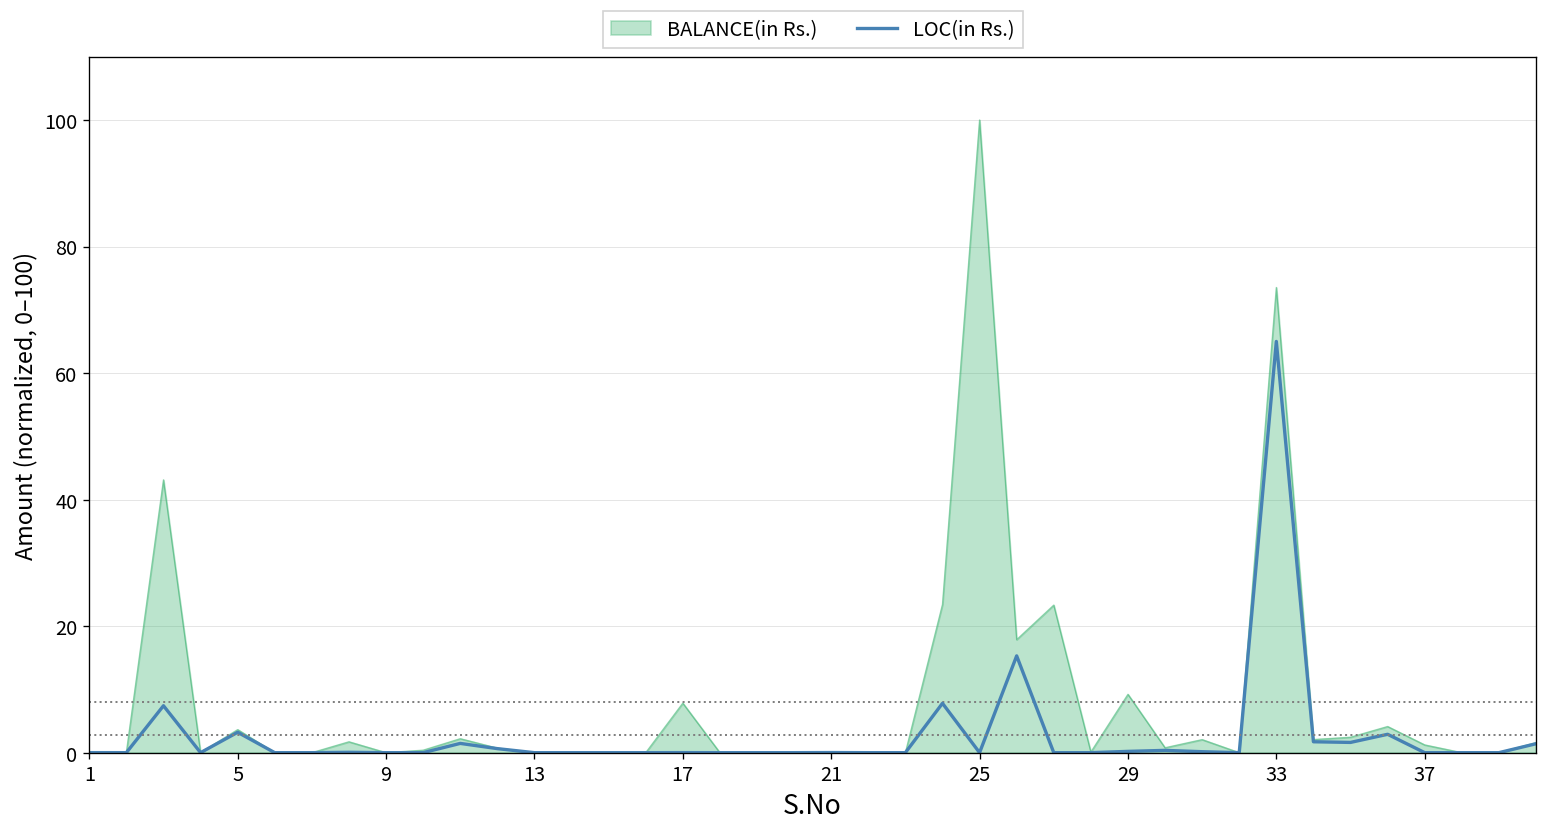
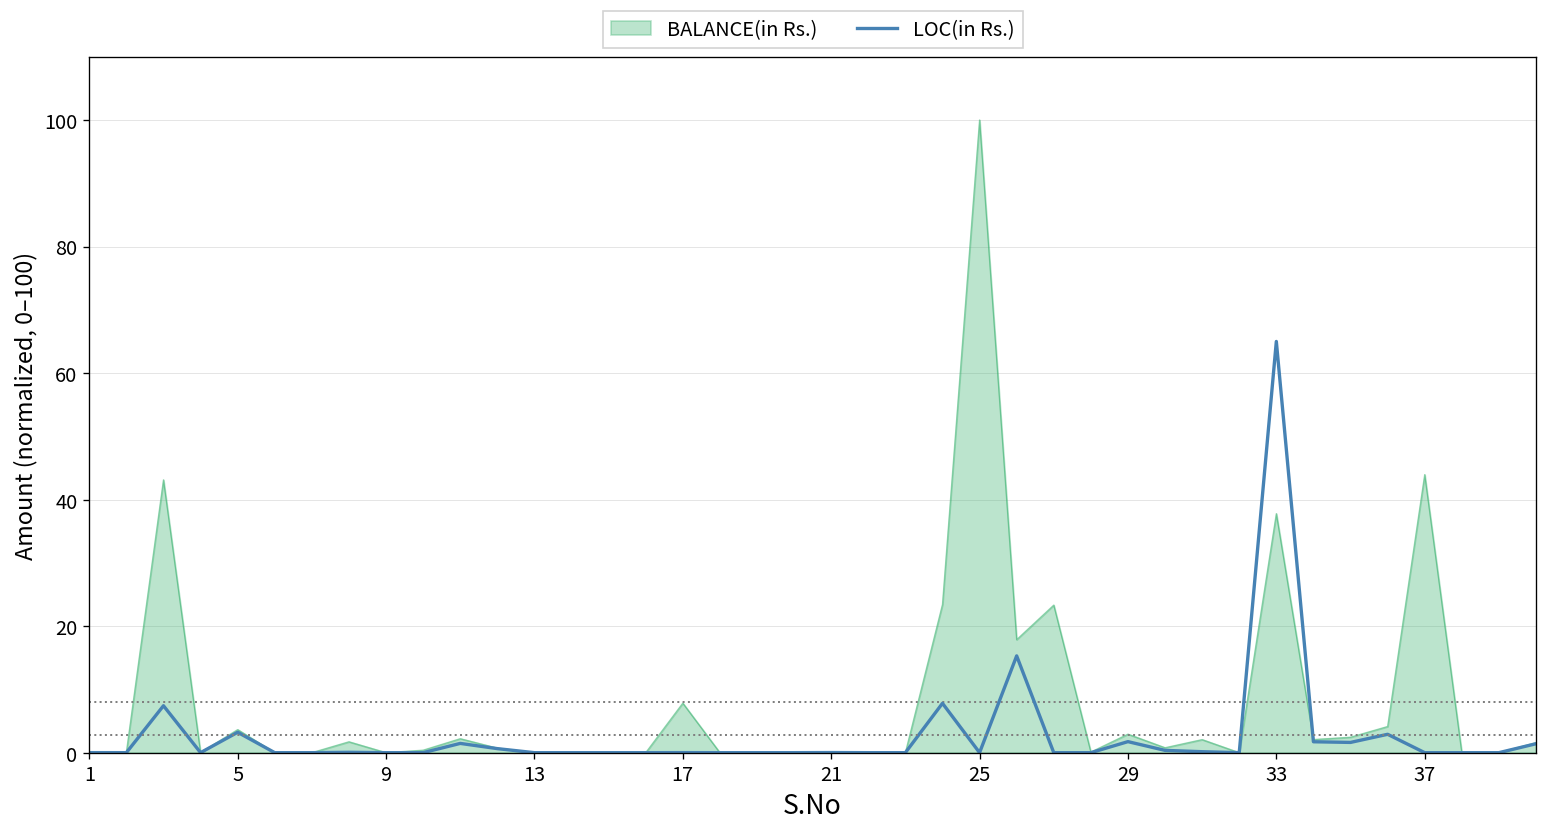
BALANCE(in Rs.), 29: 9 -> 3
LOC(in Rs.), 29: 0 -> 2
BALANCE(in Rs.), 33: 74 -> 38
BALANCE(in Rs.), 37: 1 -> 44
